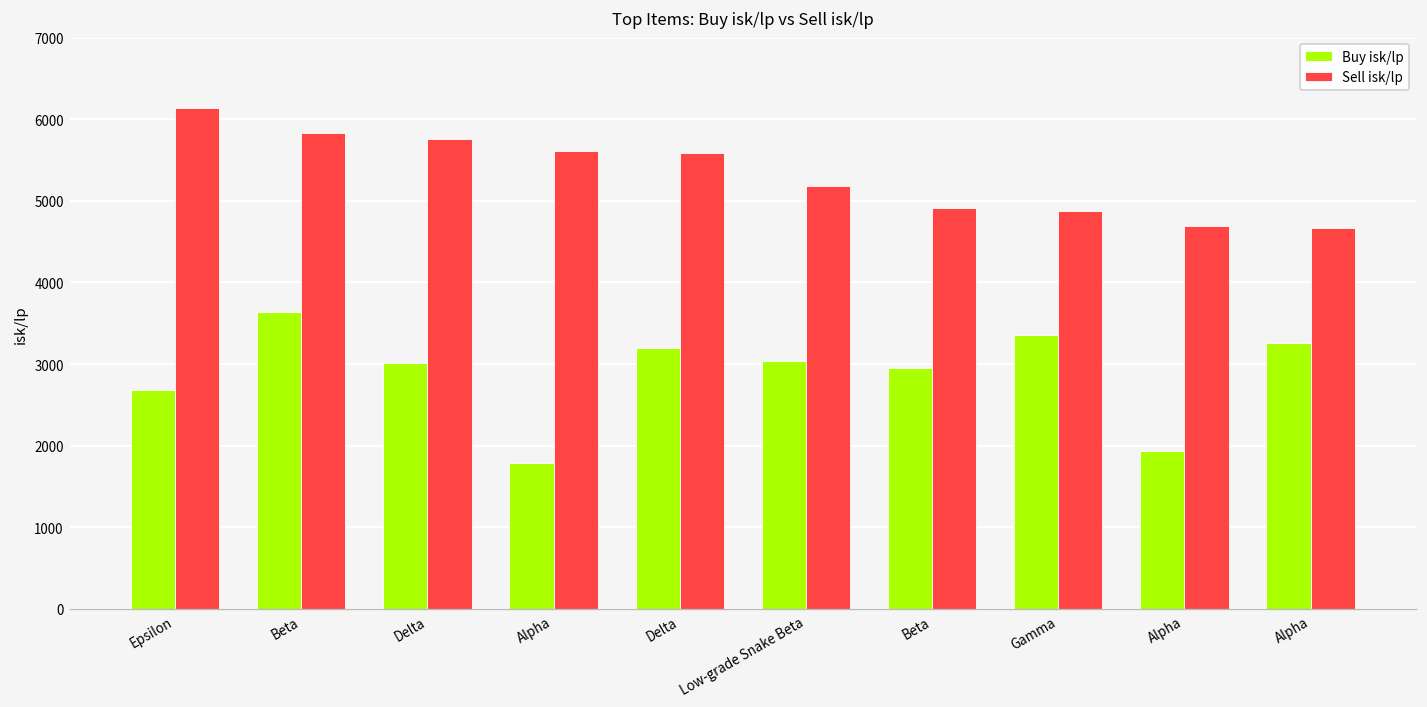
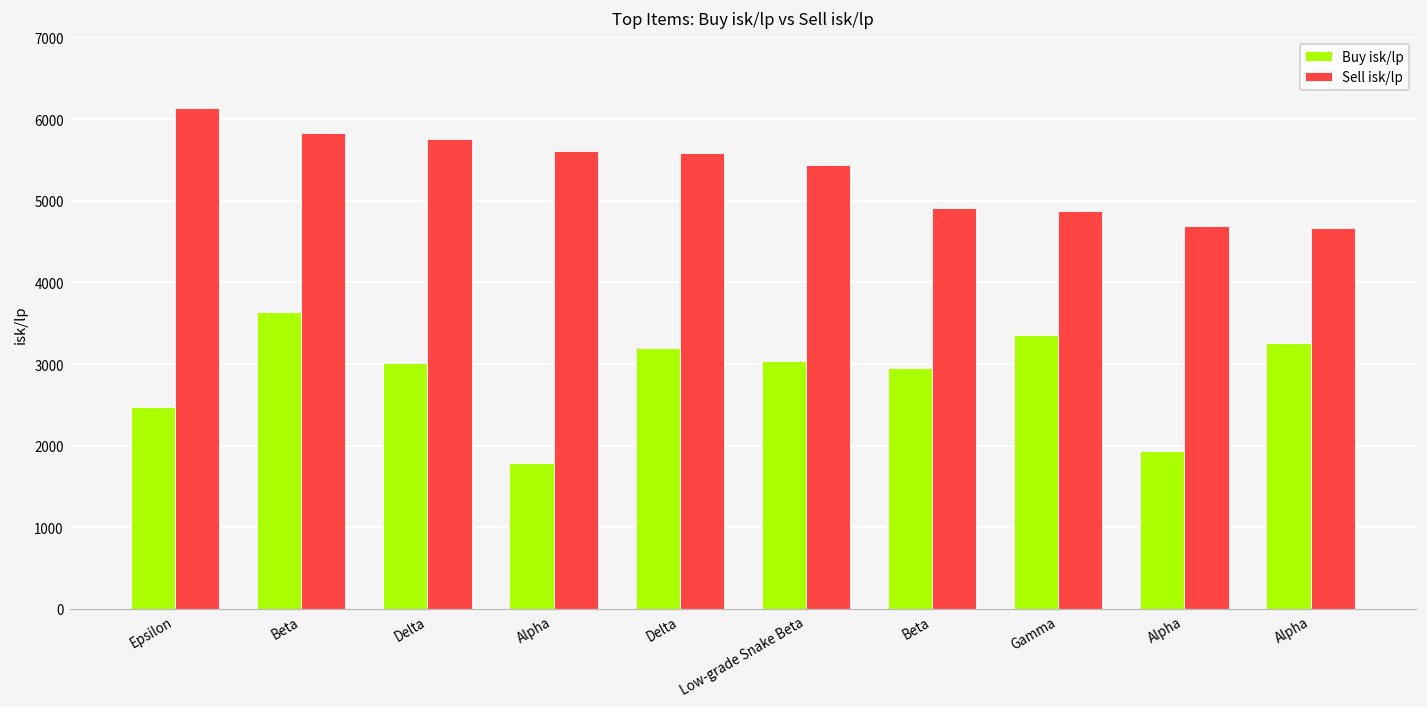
Buy isk/lp, Epsilon: 2700 -> 2500
Sell isk/lp, Low-grade Snake Beta: 5200 -> 5400
